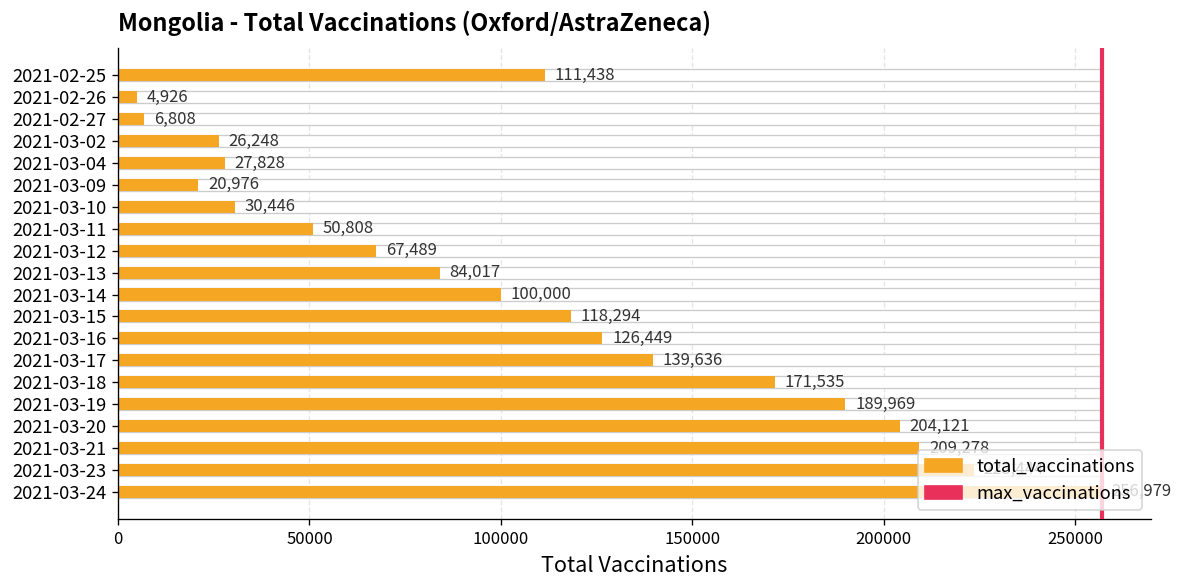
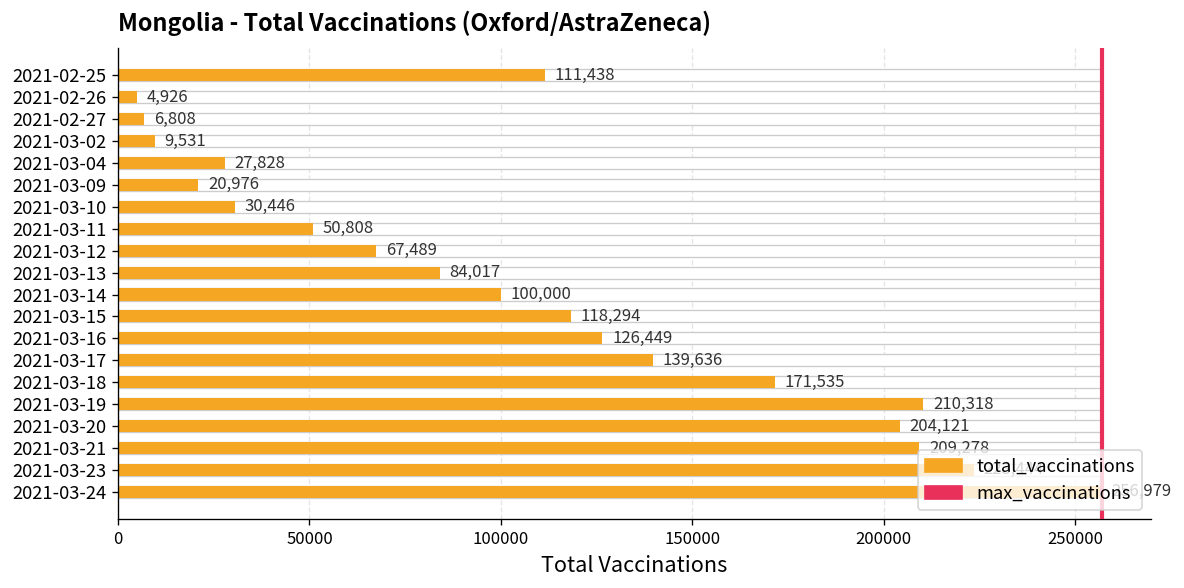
total_vaccinations, 2021-03-02: 26,248 -> 9,531
total_vaccinations, 2021-03-19: 189,969 -> 210,318
